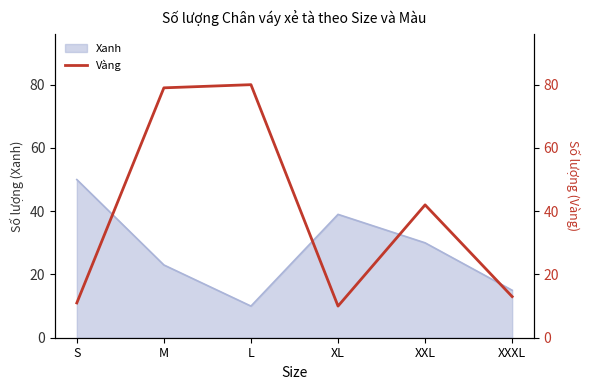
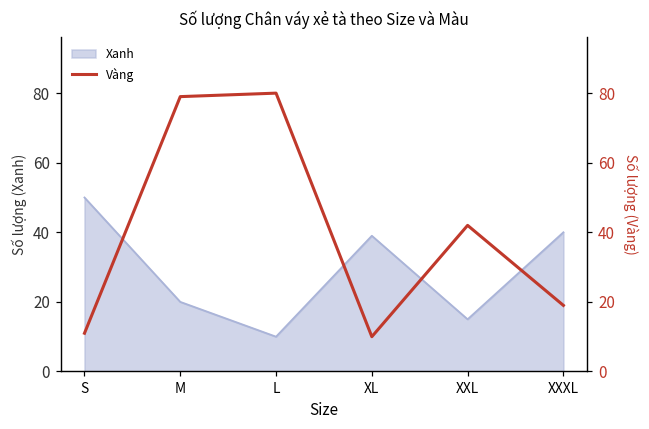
Xanh, M: 23 -> 20
Xanh, XXL: 30 -> 15
Xanh, XXXL: 15 -> 40
Vàng, XXXL: 13 -> 19
